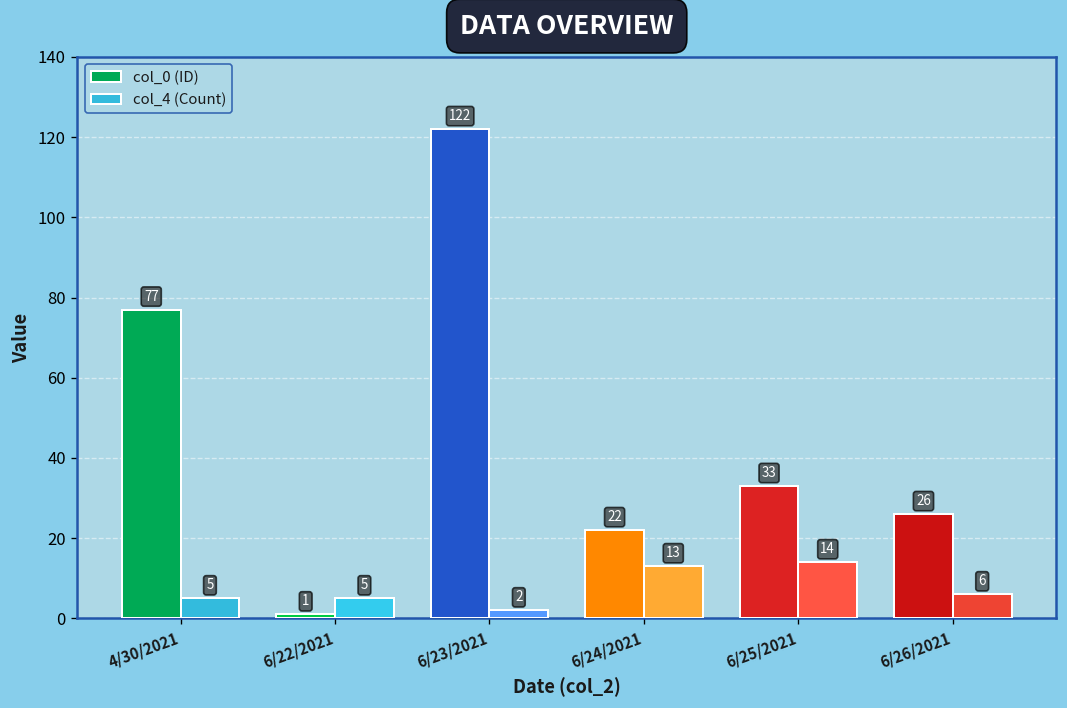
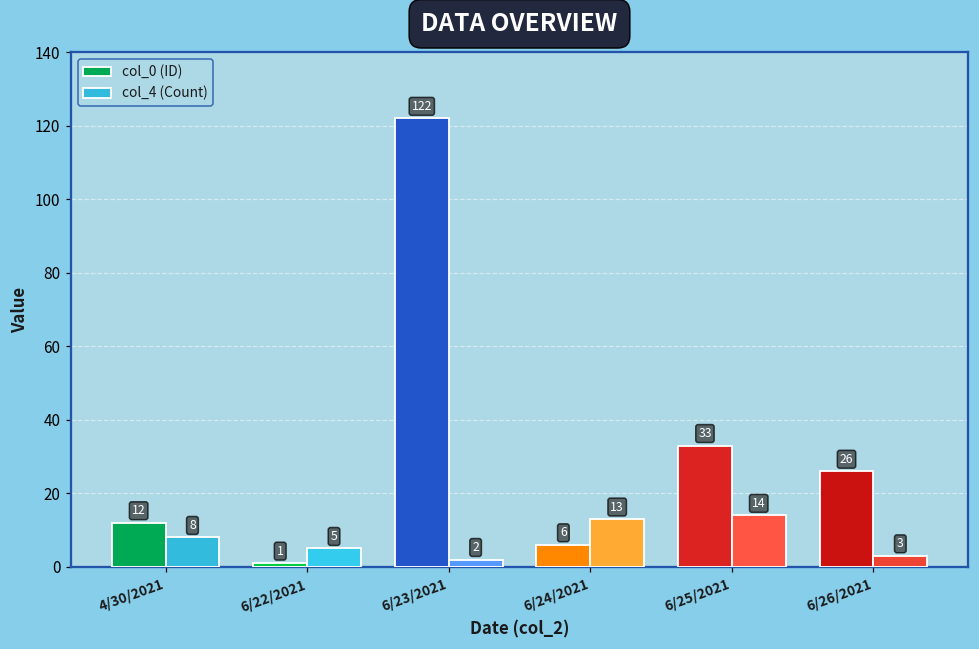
col_0 (ID), 4/30/2021: 77 -> 12
col_4 (Count), 4/30/2021: 5 -> 8
col_0 (ID), 6/24/2021: 22 -> 6
col_4 (Count), 6/26/2021: 6 -> 3
